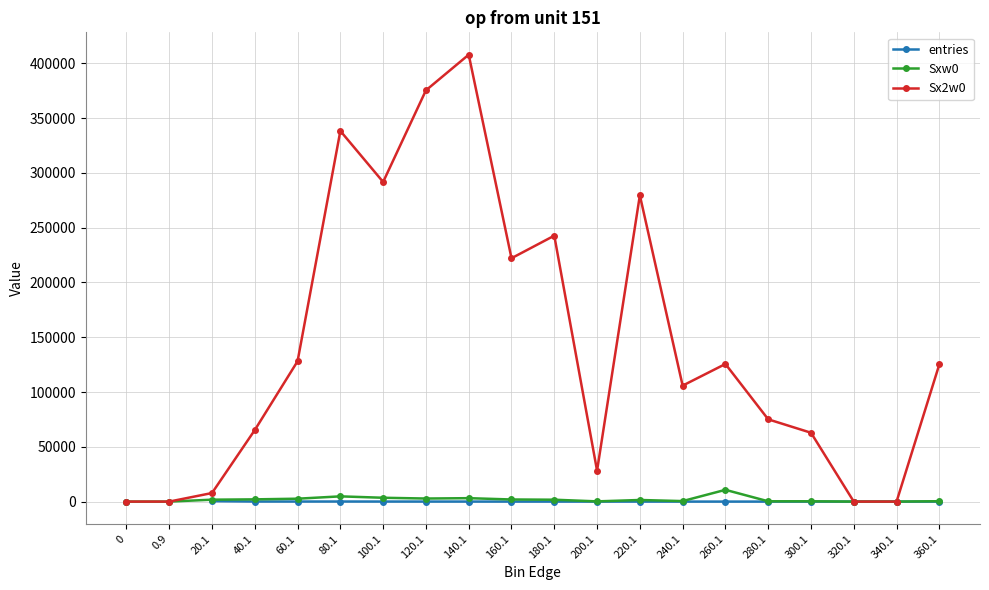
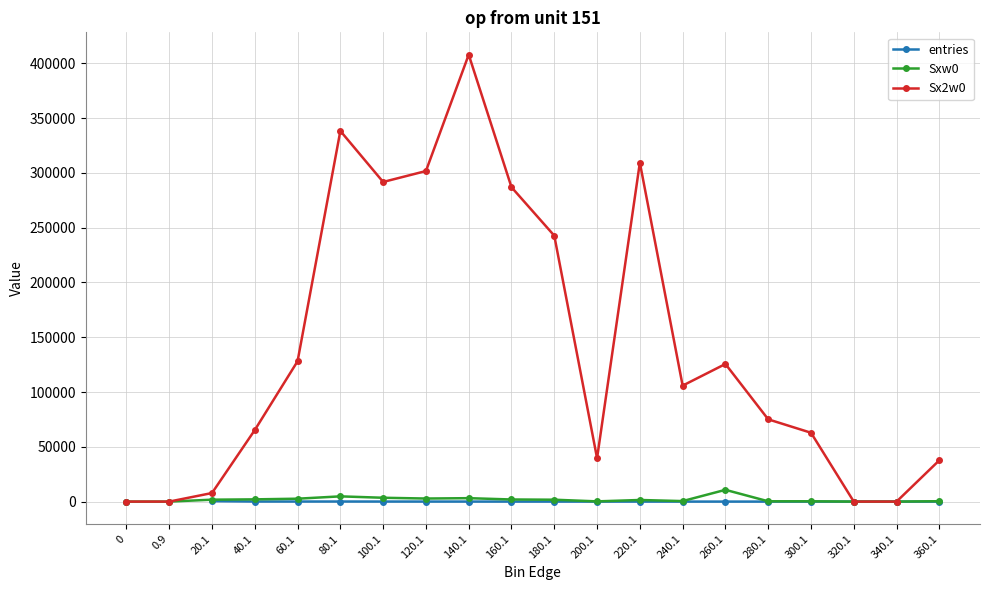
Sx2w0, 120.1: 375000 -> 302000
Sx2w0, 160.1: 222000 -> 287000
Sx2w0, 200.1: 28000 -> 40000
Sx2w0, 220.1: 280000 -> 309000
Sx2w0, 360.1: 125000 -> 38000
